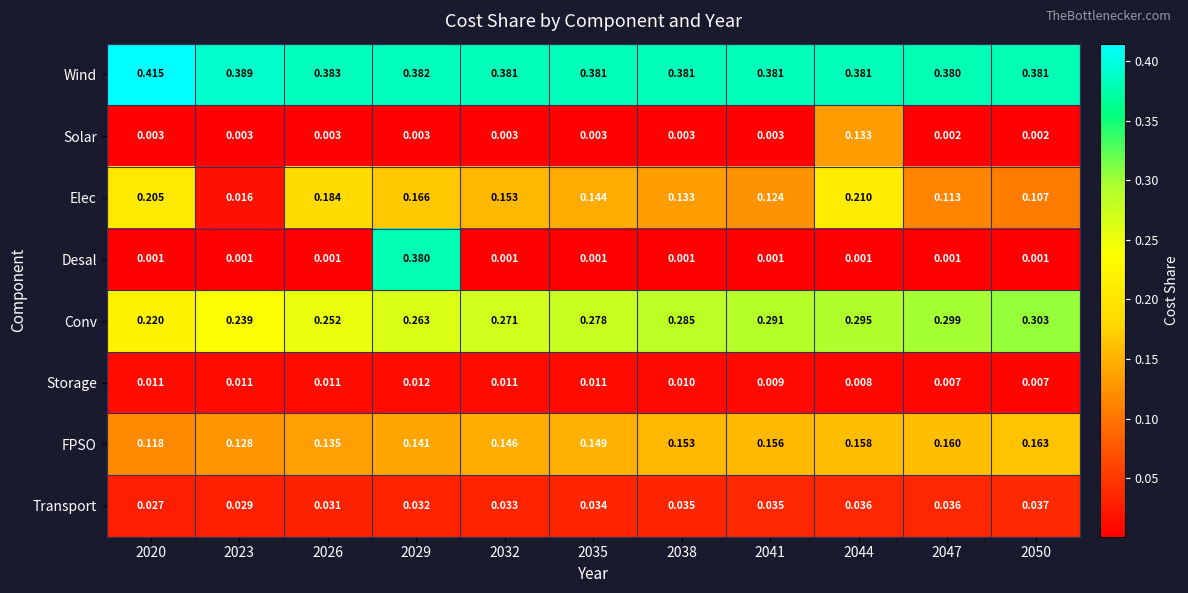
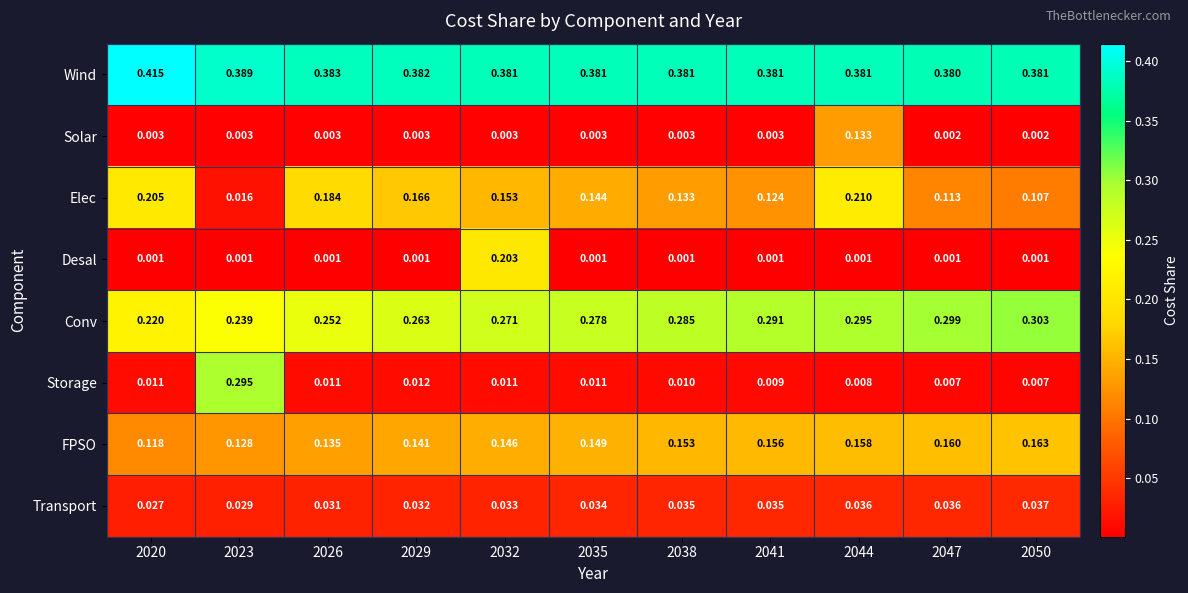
Desal, 2029: 0.380 -> 0.001
Desal, 2032: 0.001 -> 0.203
Storage, 2023: 0.011 -> 0.295
